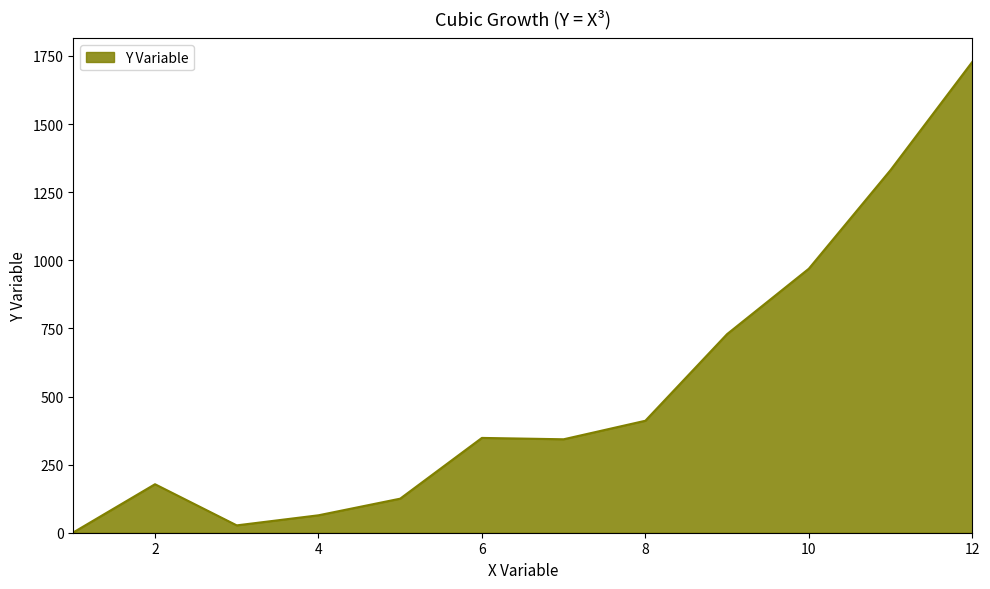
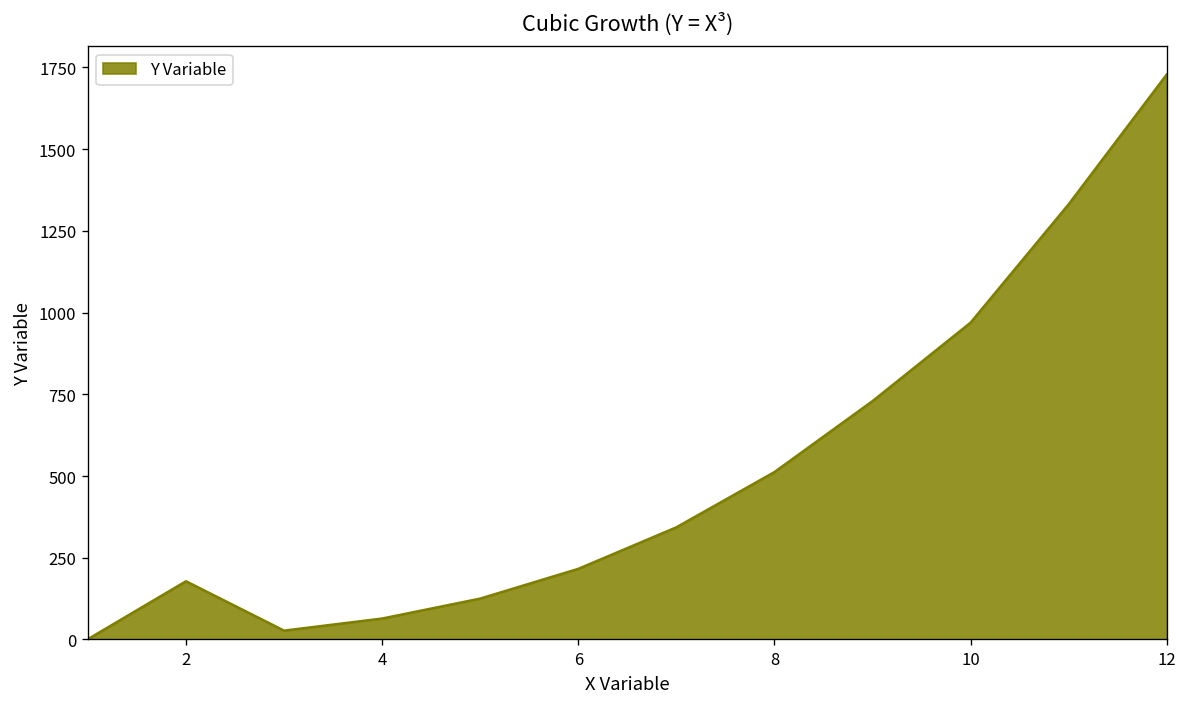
6: 350 -> 220
8: 410 -> 510
